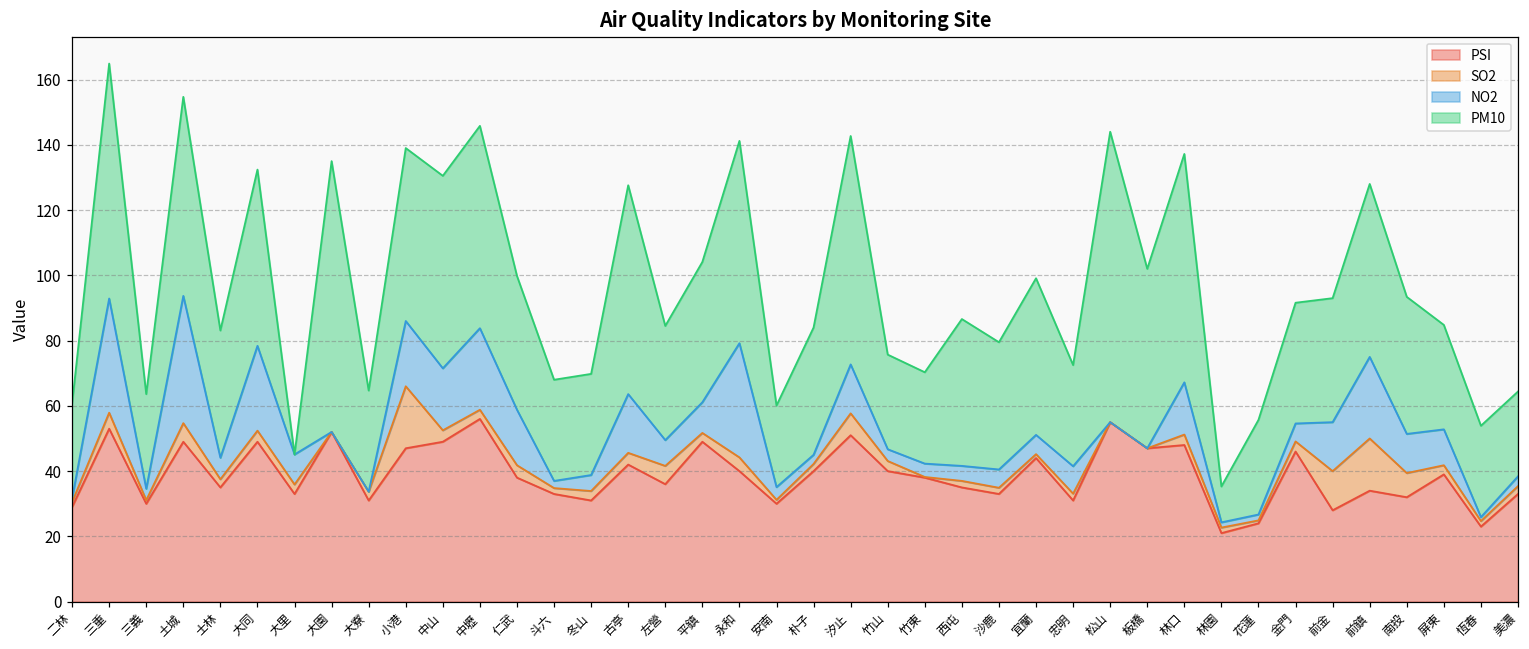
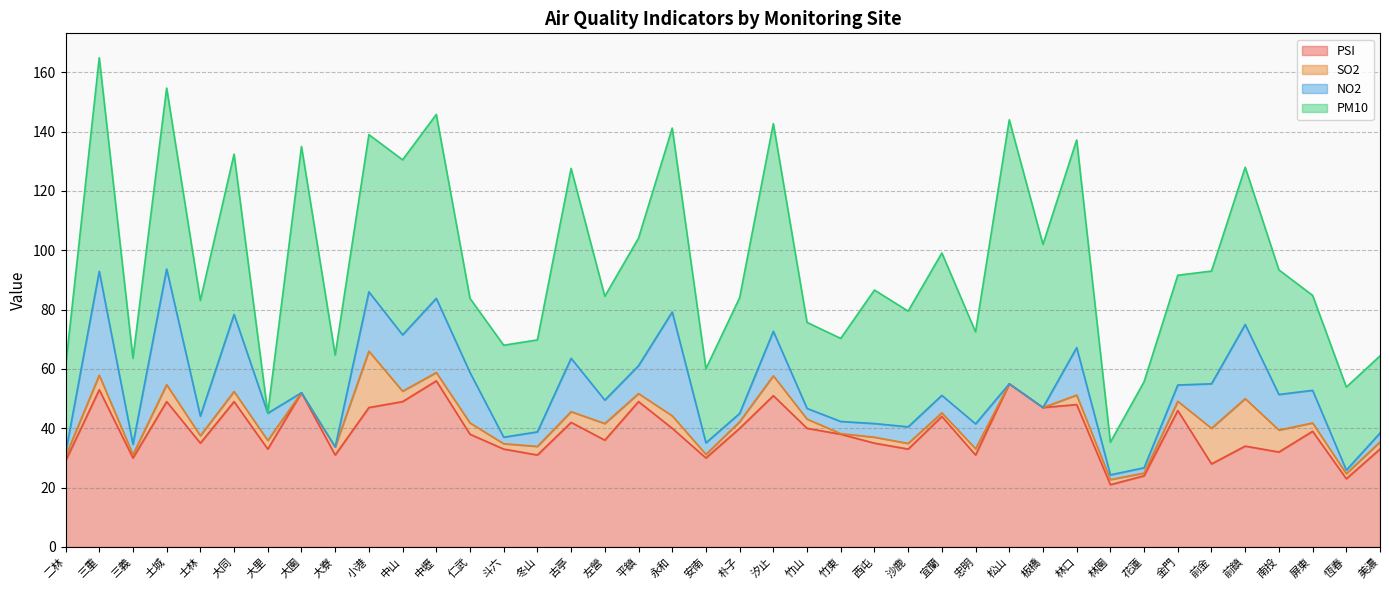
PM10, 仁武: 41 -> 25
